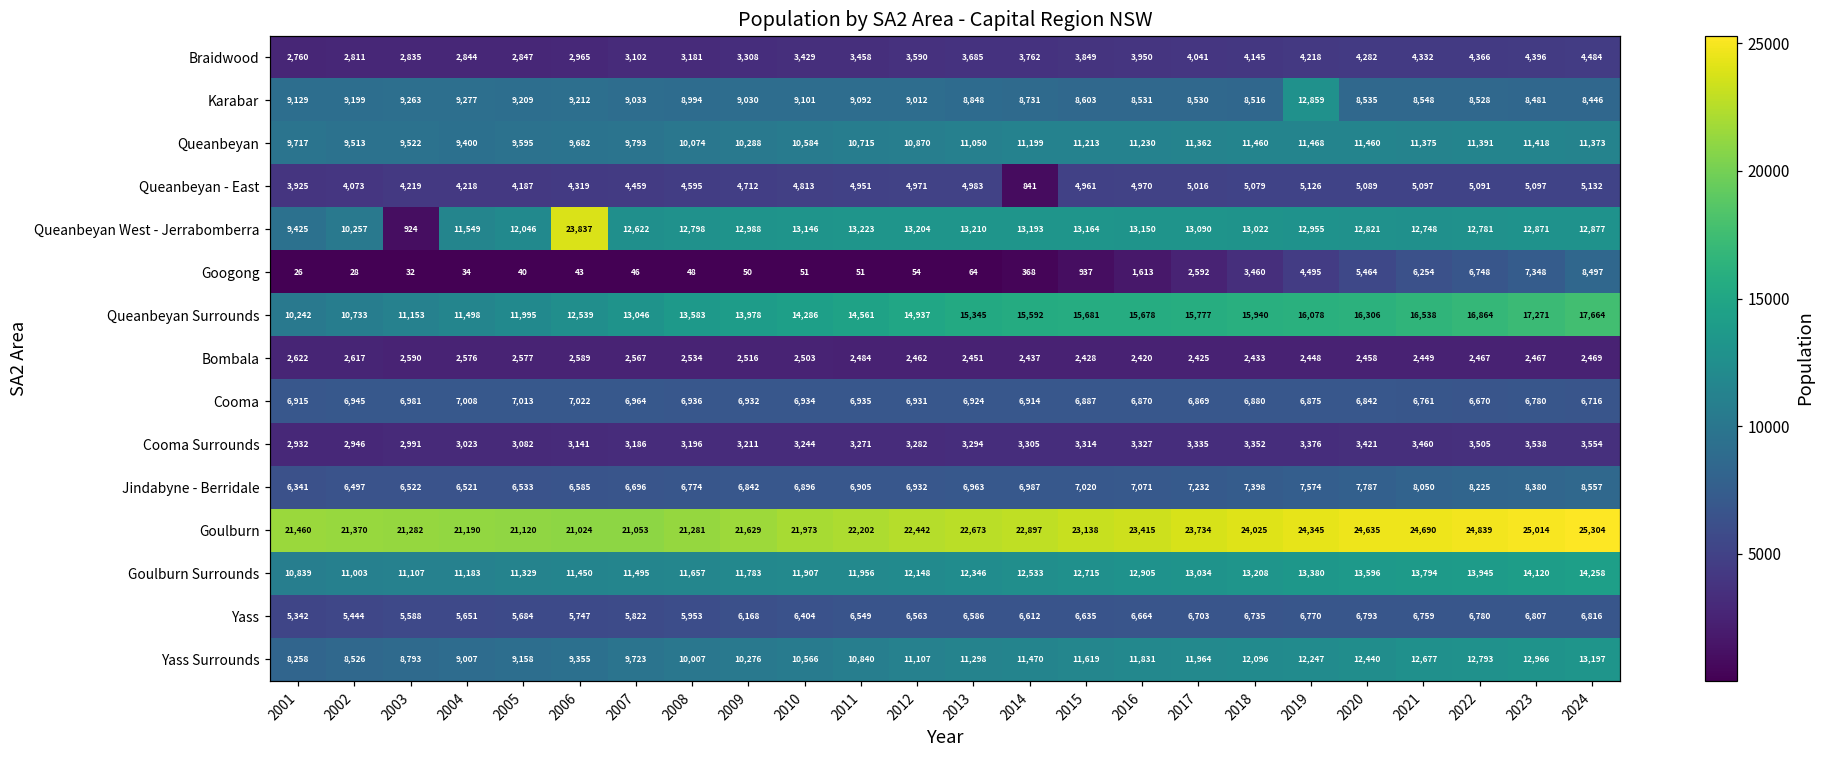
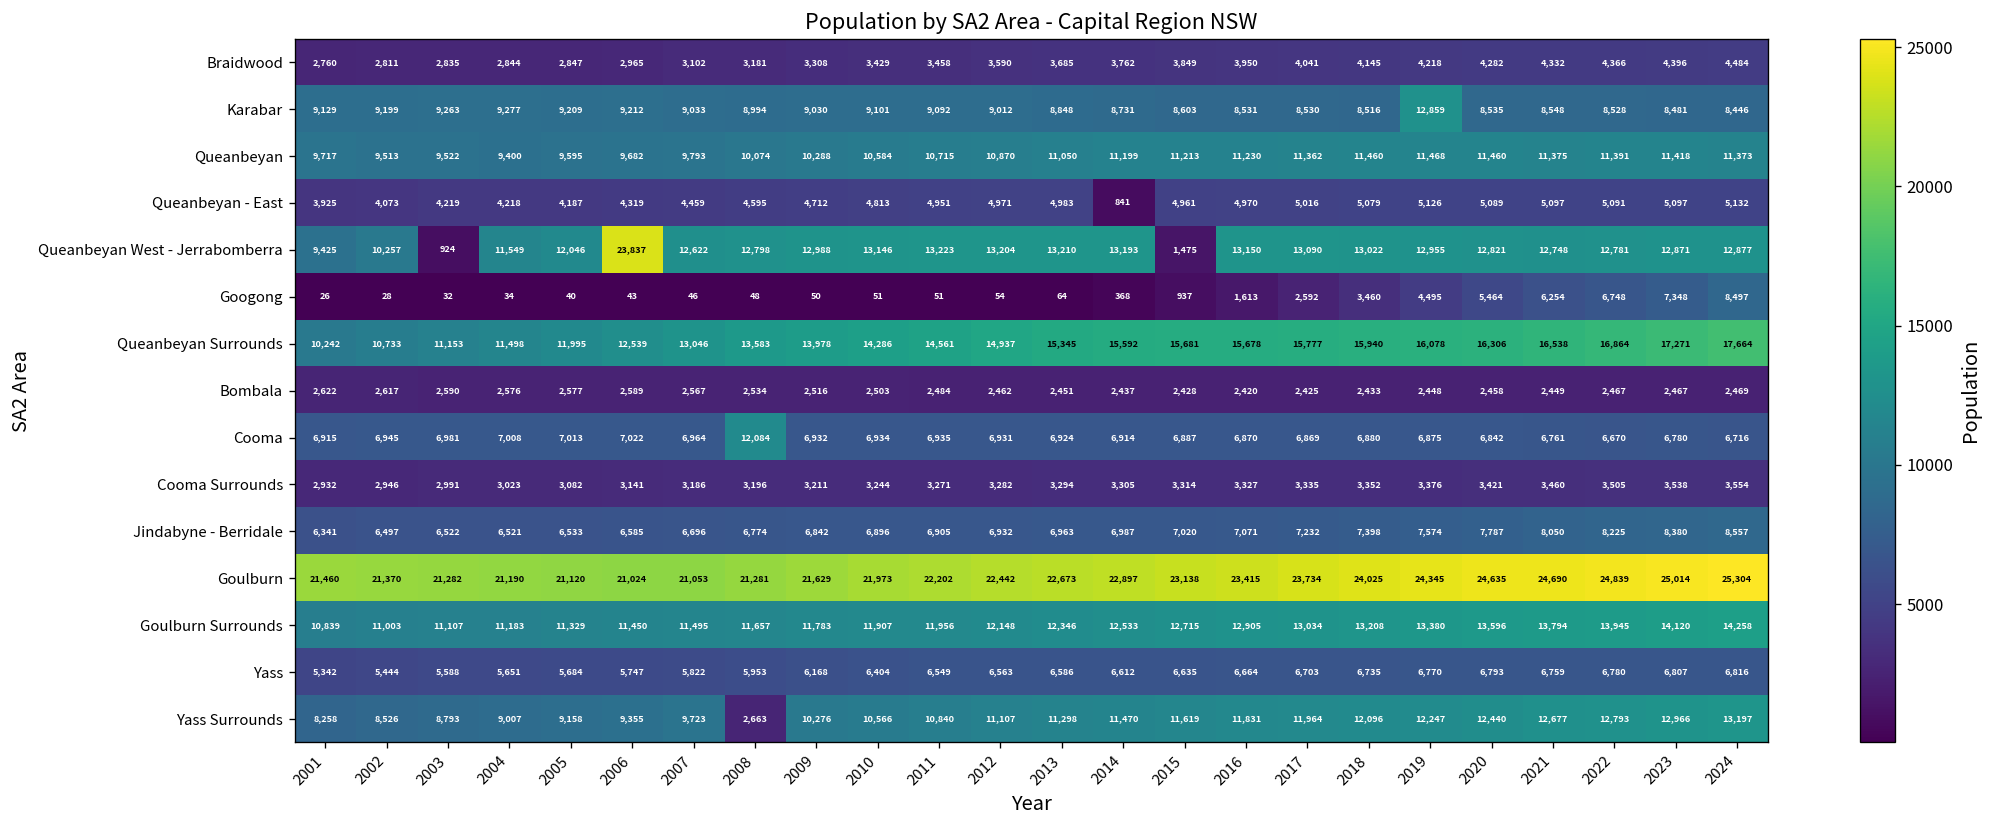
Queanbeyan West - Jerrabomberra, 2015: 13,164 -> 1,475
Cooma, 2008: 6,936 -> 12,084
Yass Surrounds, 2008: 10,007 -> 2,663
